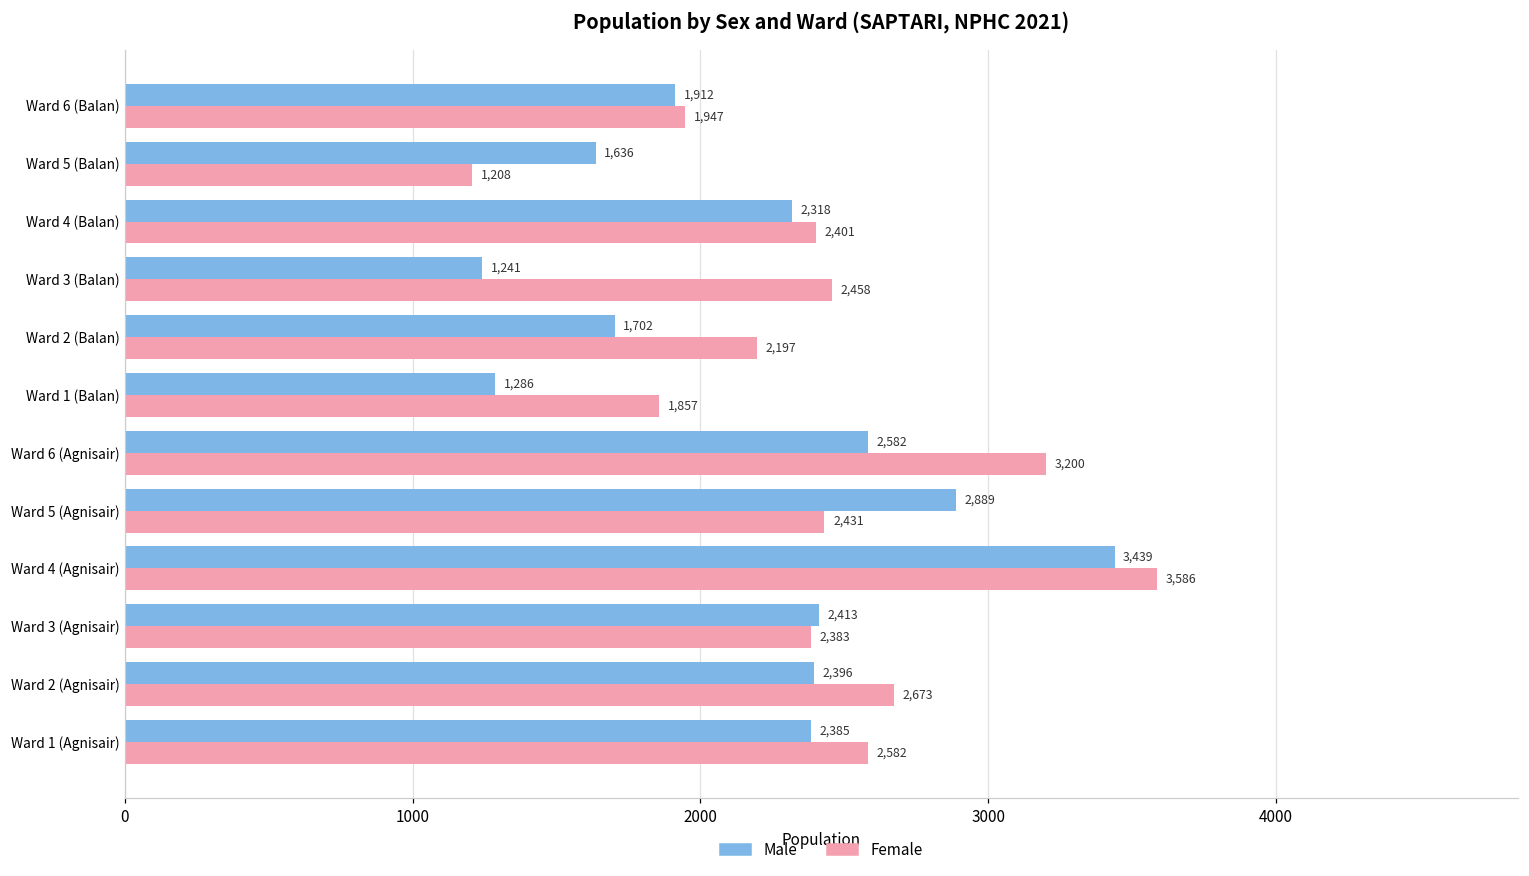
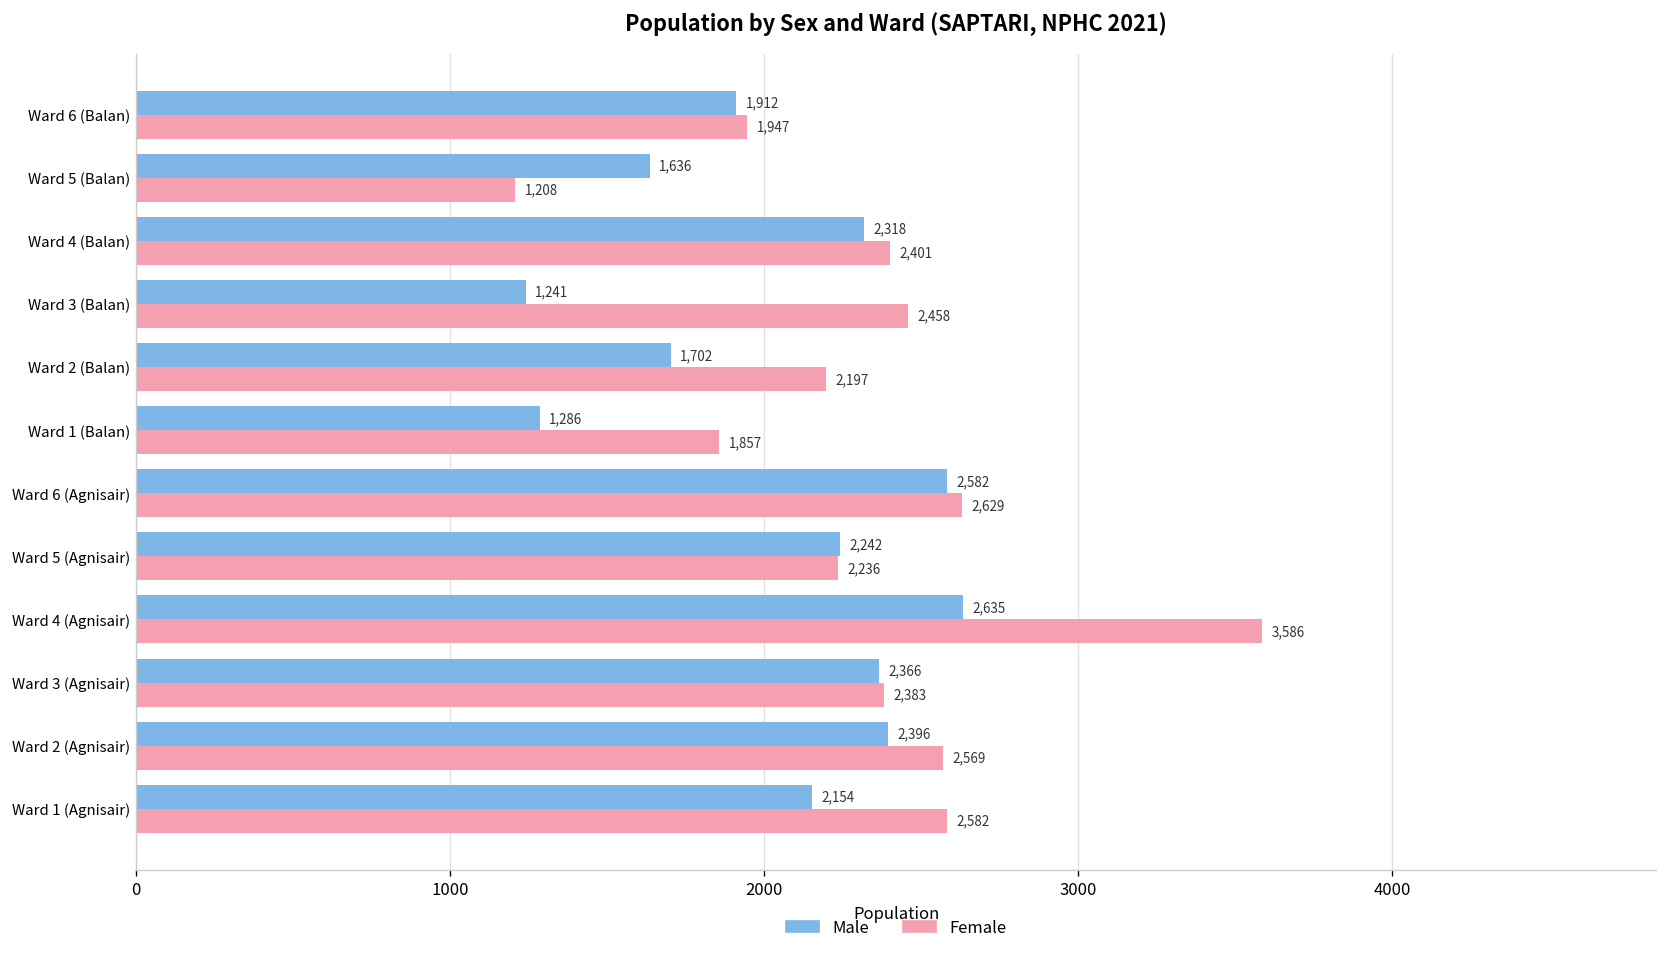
Female, Ward 6 (Agnisair): 3,200 -> 2,629
Male, Ward 5 (Agnisair): 2,889 -> 2,242
Female, Ward 5 (Agnisair): 2,431 -> 2,236
Male, Ward 4 (Agnisair): 3,439 -> 2,635
Male, Ward 3 (Agnisair): 2,413 -> 2,366
Female, Ward 2 (Agnisair): 2,673 -> 2,569
Male, Ward 1 (Agnisair): 2,385 -> 2,154
